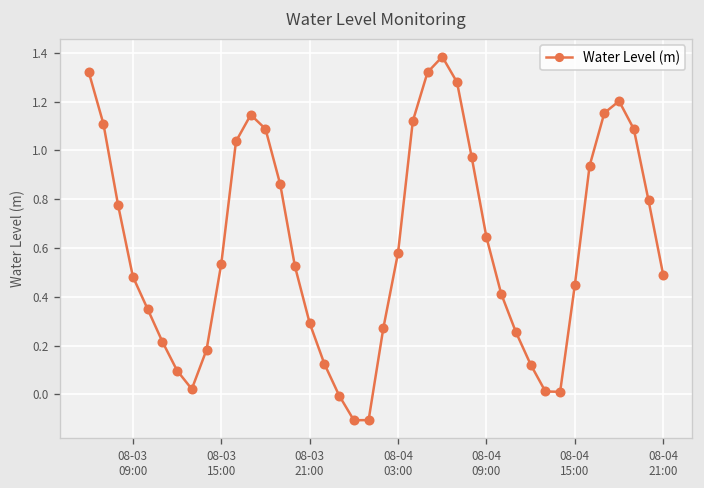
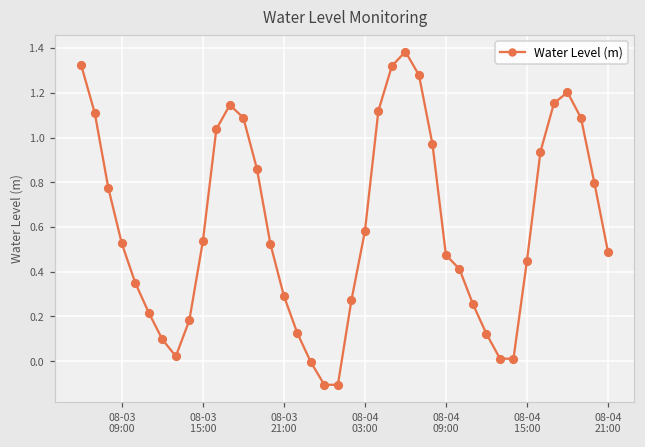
08-03 09:00: 0.48 -> 0.53
08-04 09:00: 0.64 -> 0.47
